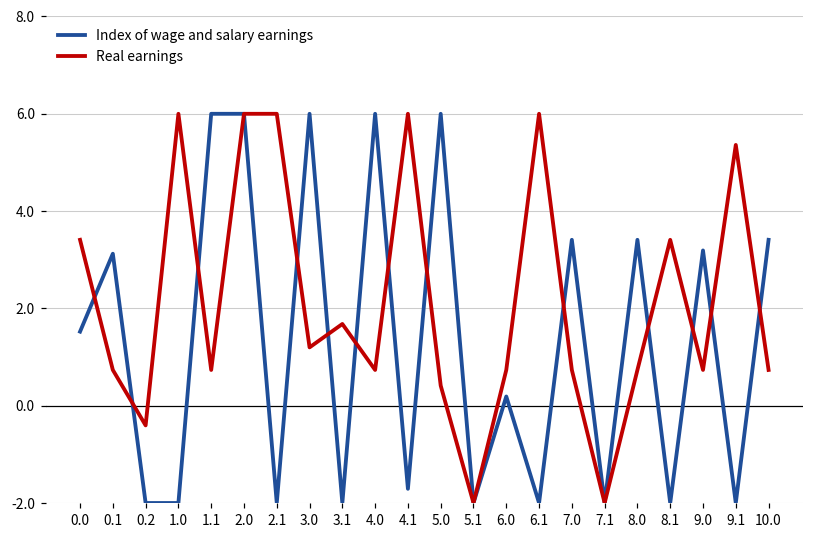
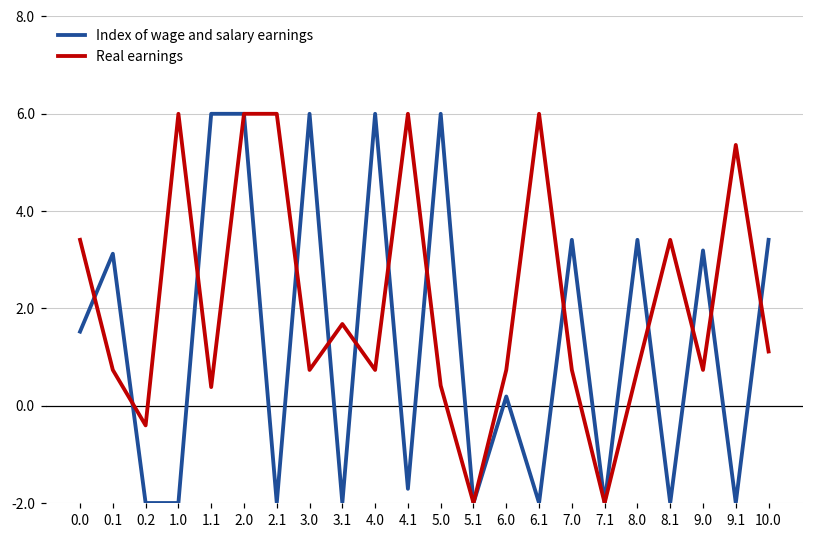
Real earnings, 1.1: 0.7 -> 0.4
Real earnings, 3.0: 1.2 -> 0.7
Real earnings, 10.0: 0.7 -> 1.1
